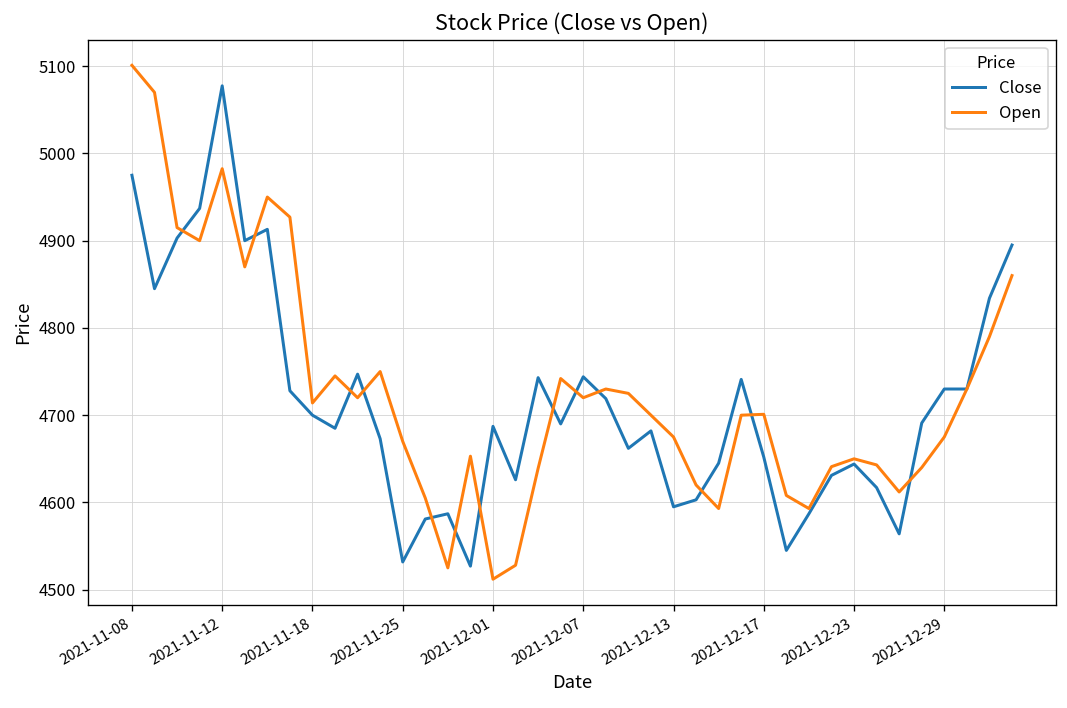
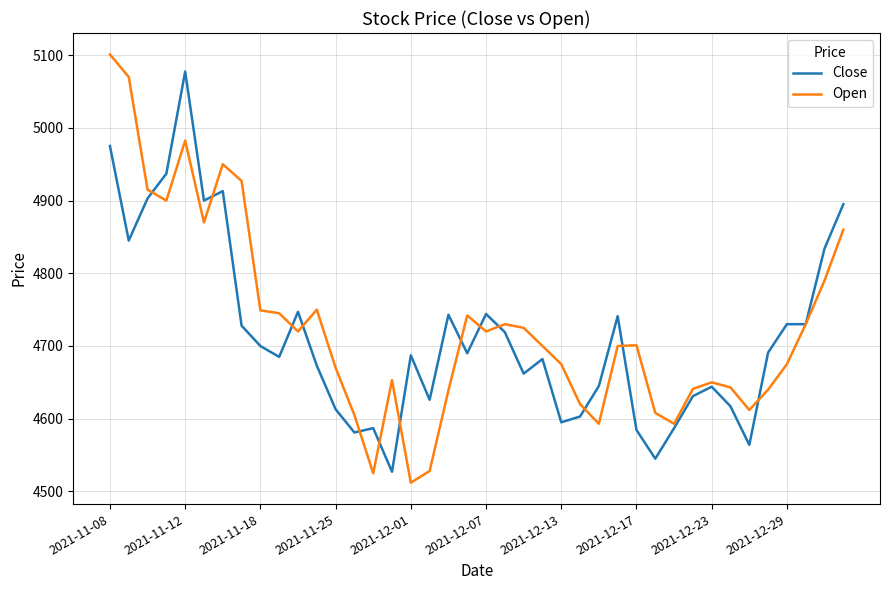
Open, 2021-11-18: 4710 -> 4750
Close, 2021-11-25: 4530 -> 4610
Close, 2021-12-17: 4650 -> 4580
